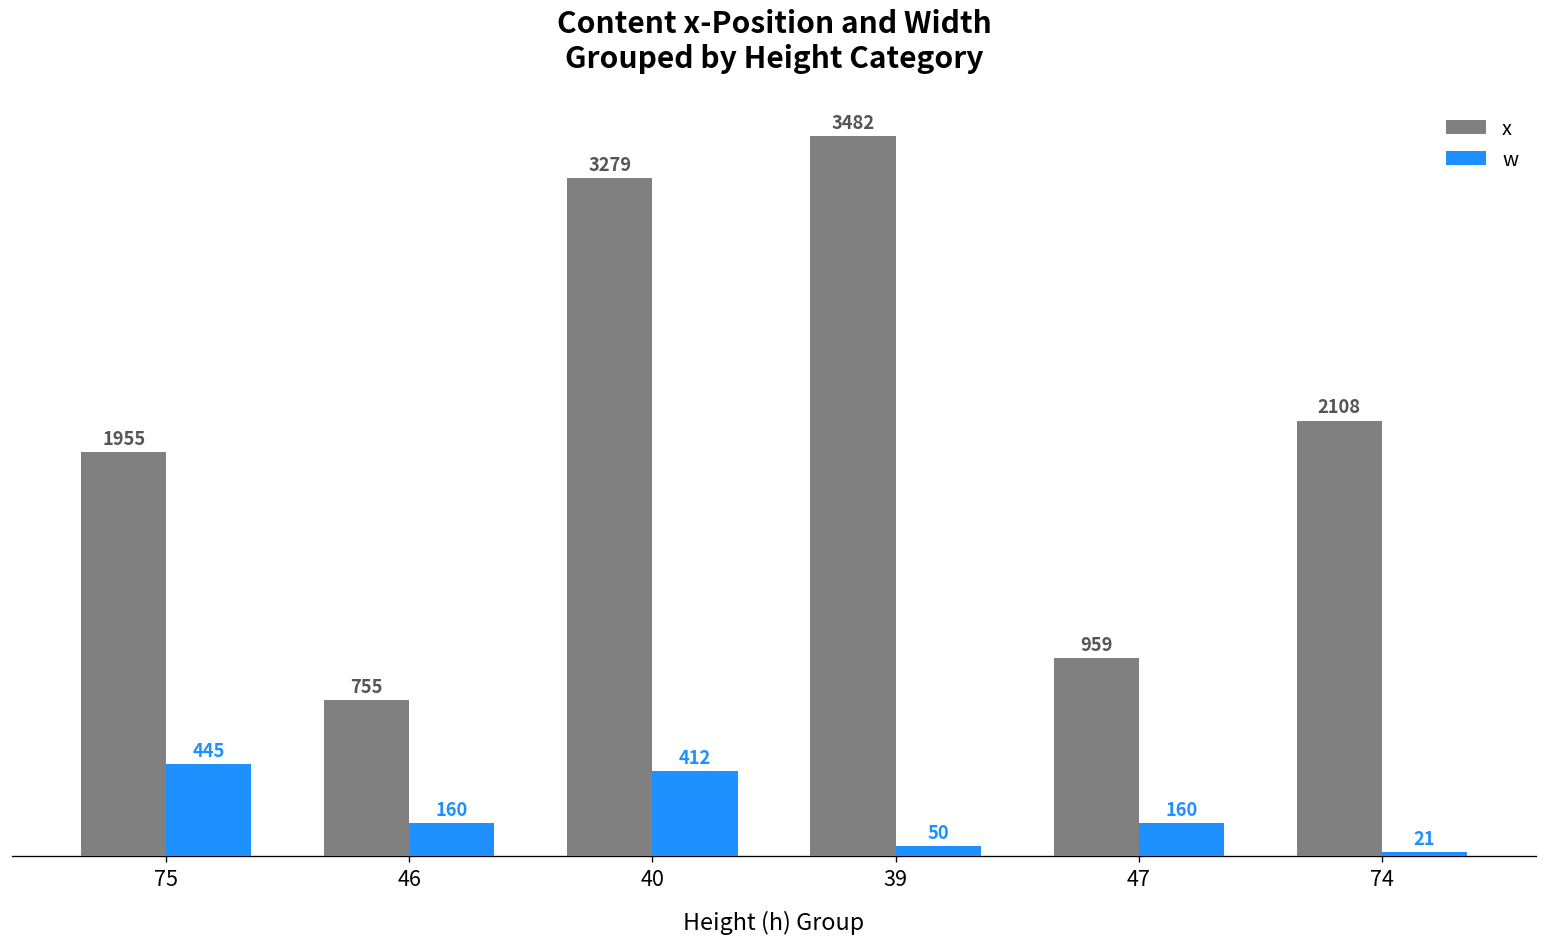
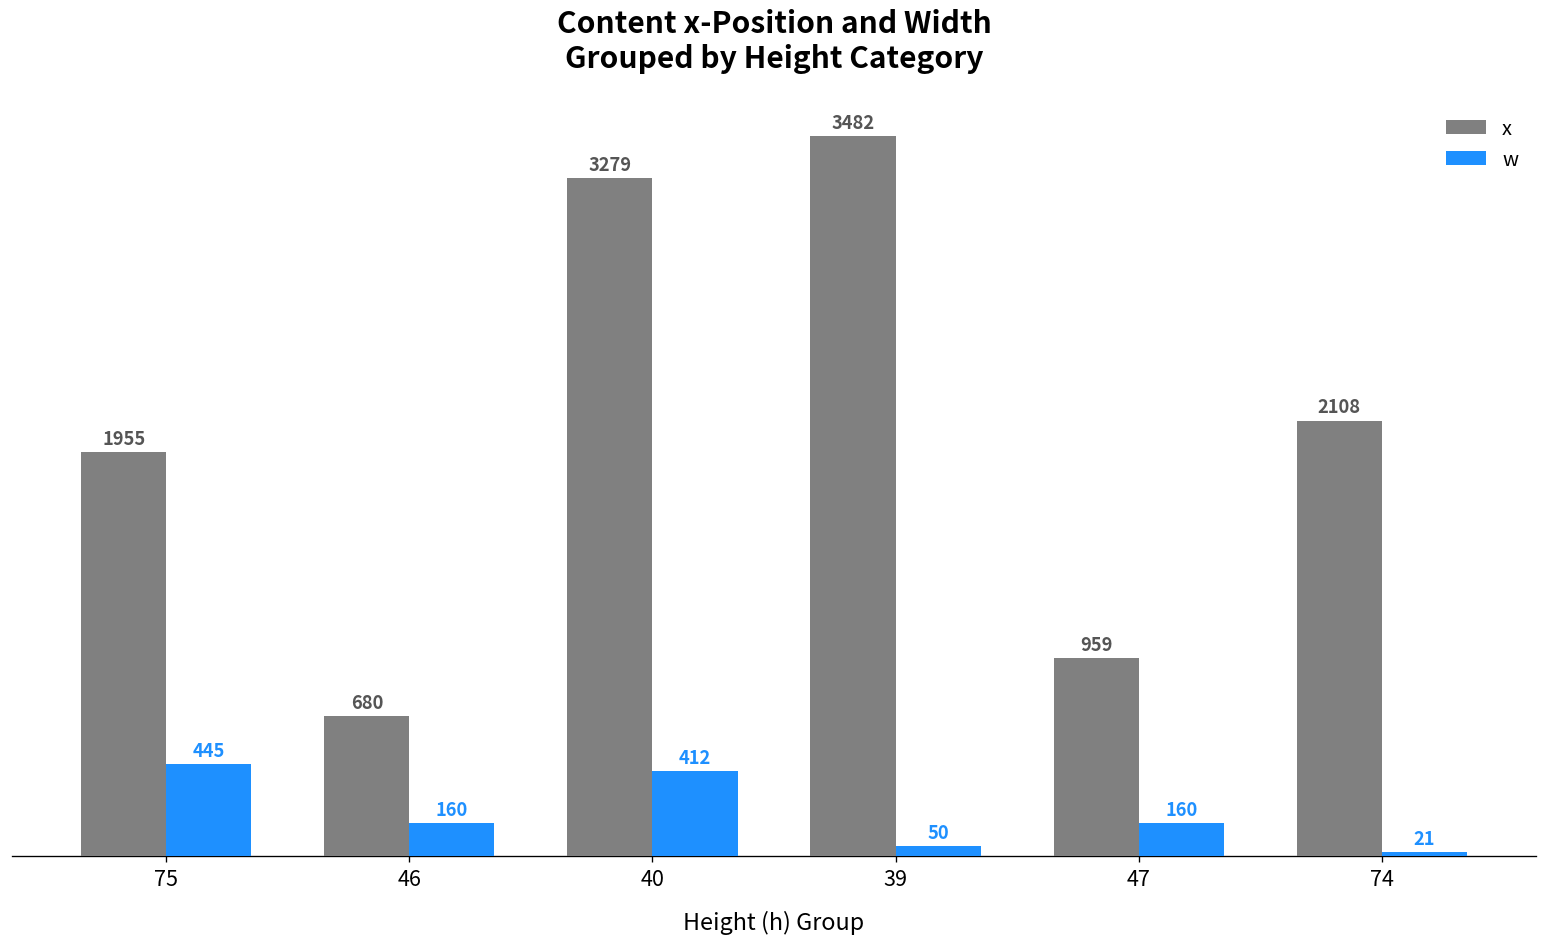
x, 46: 755 -> 680
